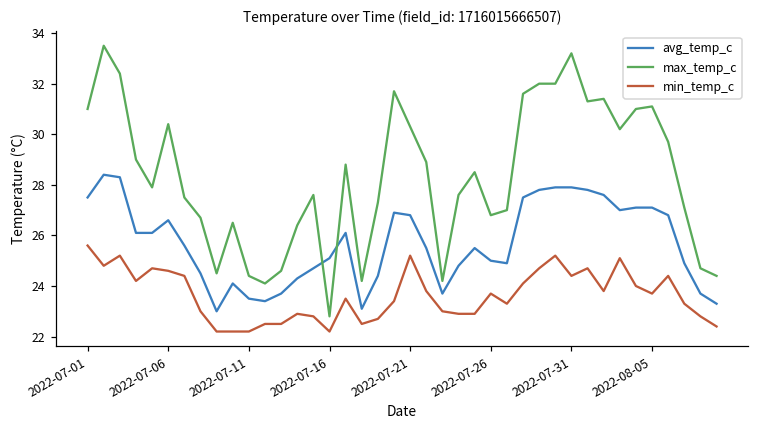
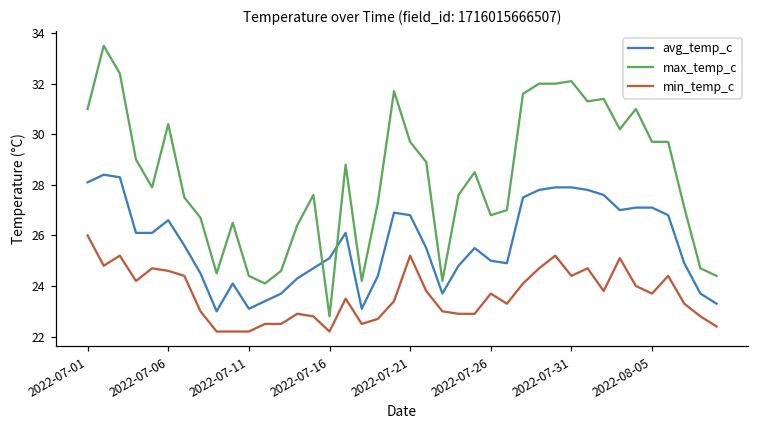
avg_temp_c, 2022-07-01: 27.5 -> 28.1
min_temp_c, 2022-07-01: 25.6 -> 26.0
avg_temp_c, 2022-07-11: 23.5 -> 23.1
max_temp_c, 2022-07-21: 30.3 -> 29.7
max_temp_c, 2022-07-31: 33.2 -> 32.1
max_temp_c, 2022-08-05: 31.1 -> 29.7
